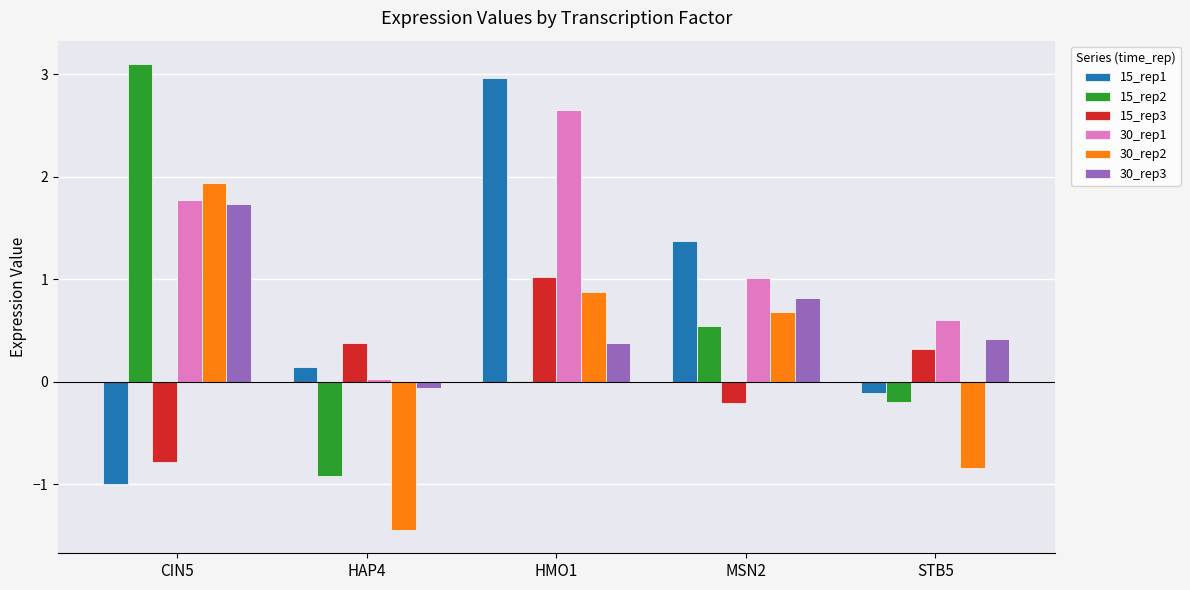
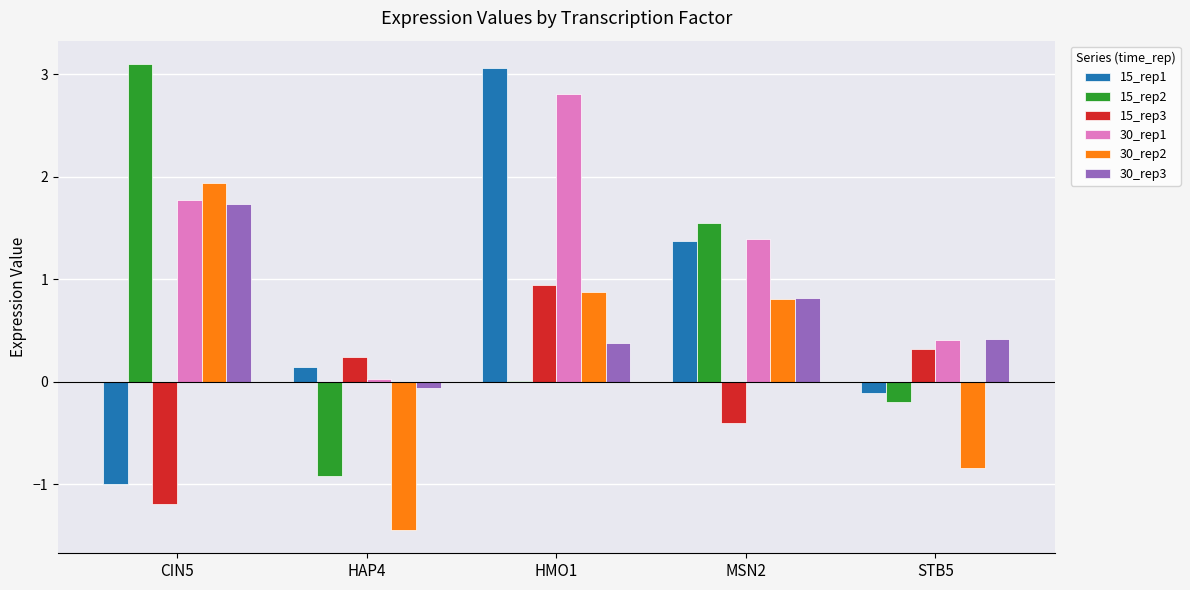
15_rep3, CIN5: -0.78 -> -1.20
15_rep3, HAP4: 0.38 -> 0.24
15_rep1, HMO1: 2.96 -> 3.06
15_rep3, HMO1: 1.02 -> 0.94
30_rep1, HMO1: 2.65 -> 2.81
15_rep2, MSN2: 0.55 -> 1.54
15_rep3, MSN2: -0.21 -> -0.40
30_rep1, MSN2: 1.01 -> 1.39
30_rep2, MSN2: 0.68 -> 0.80
30_rep1, STB5: 0.60 -> 0.41
